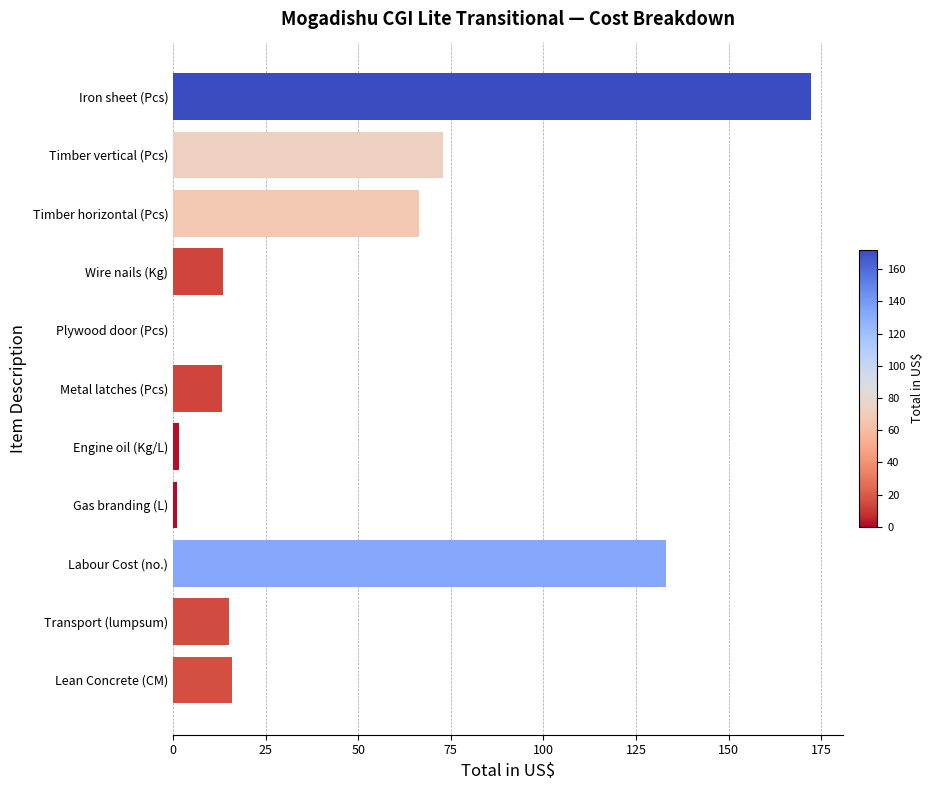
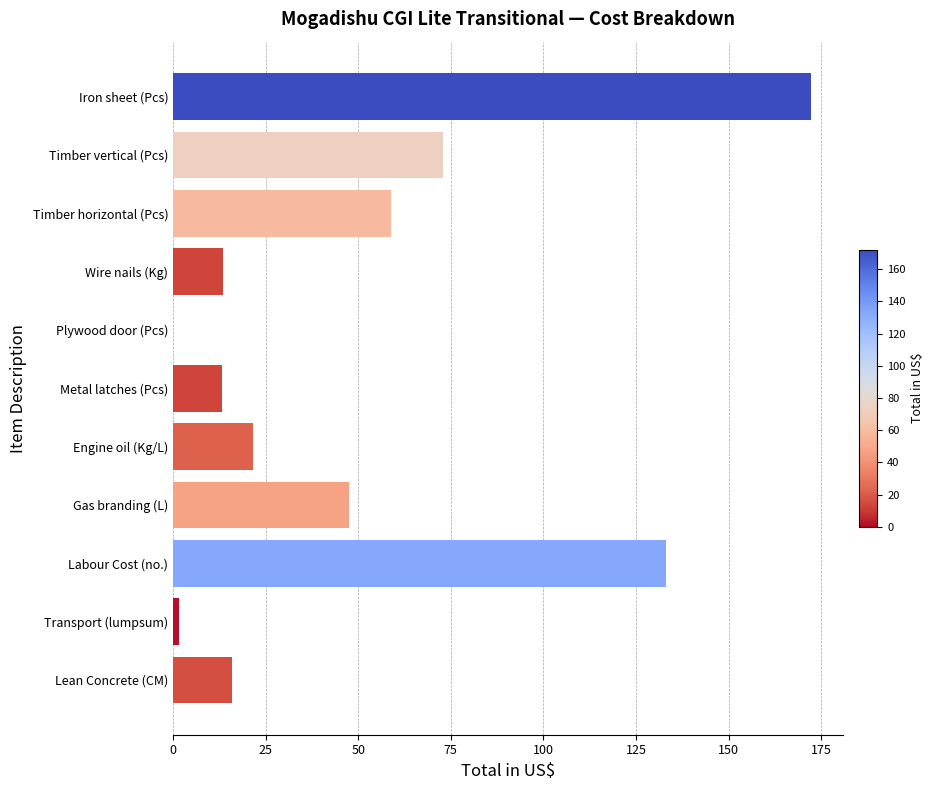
Timber horizontal (Pcs): 66 -> 59
Engine oil (Kg/L): 2 -> 22
Gas branding (L): 1 -> 47
Transport (lumpsum): 15 -> 2
